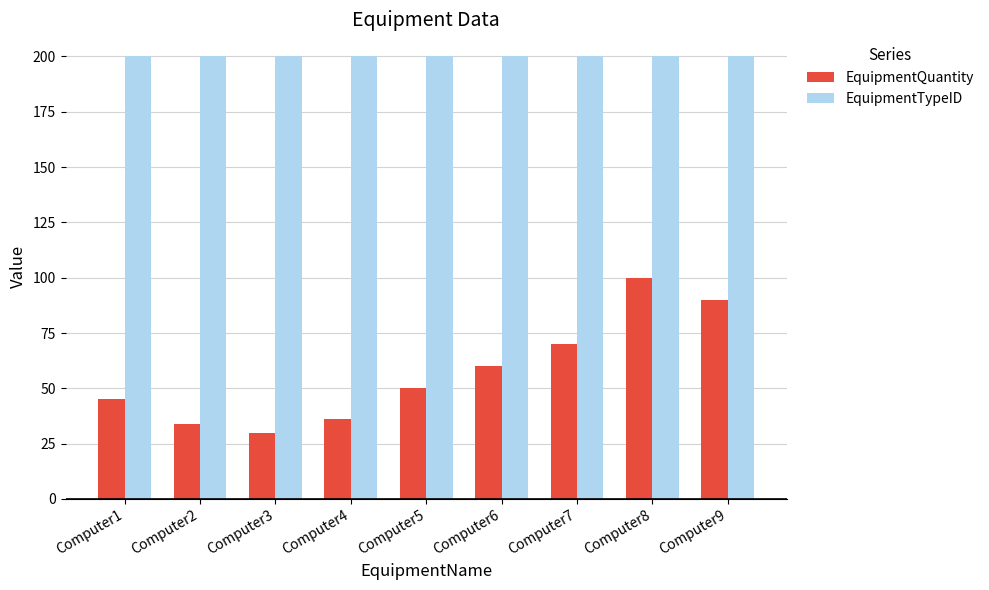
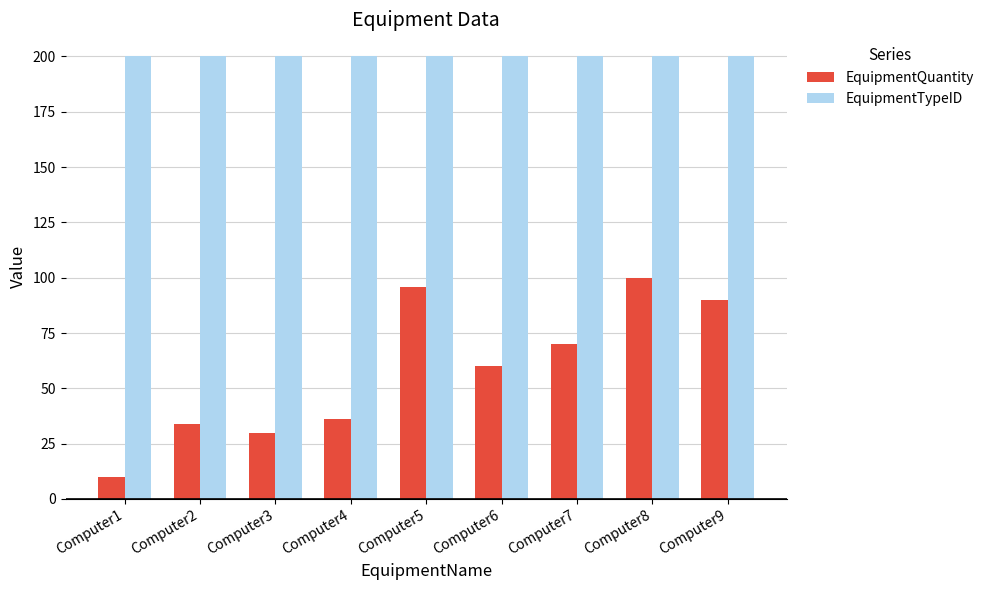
EquipmentQuantity, Computer1: 45 -> 10
EquipmentQuantity, Computer5: 50 -> 96
